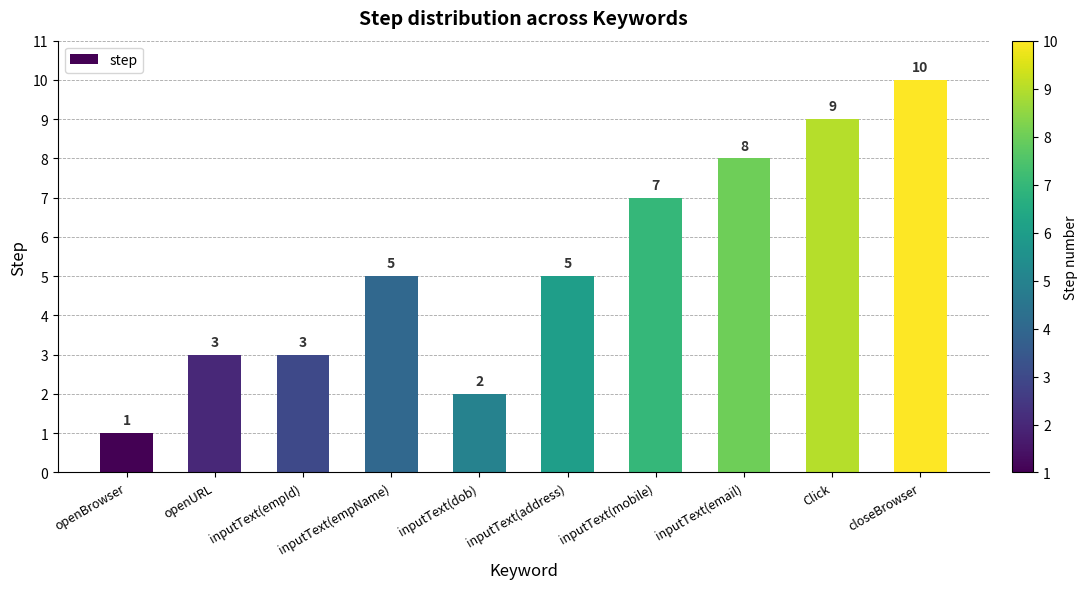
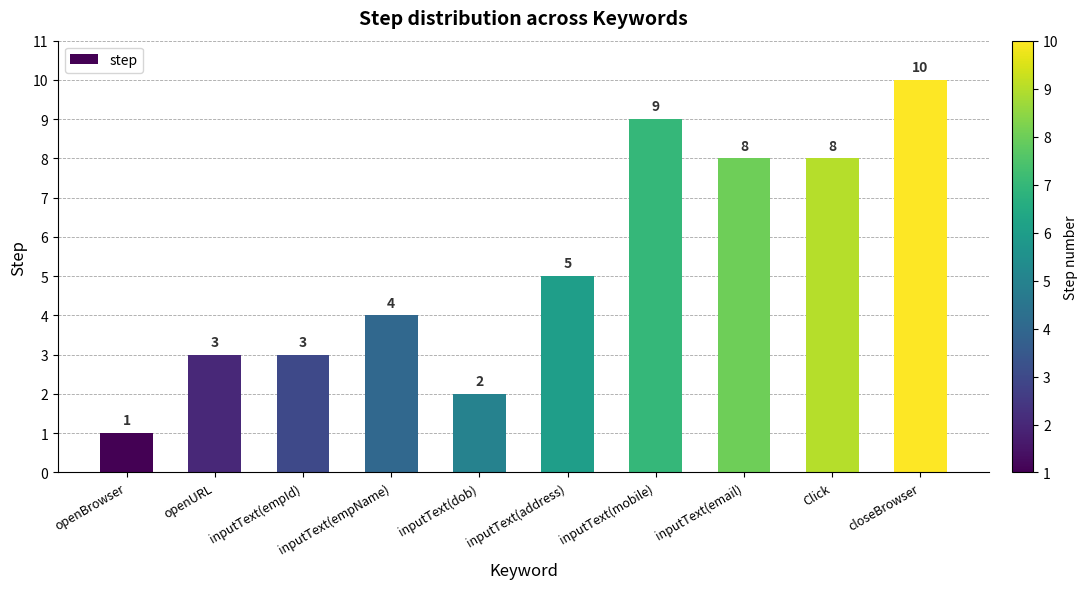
inputText(empName): 5 -> 4
inputText(mobile): 7 -> 9
Click: 9 -> 8
